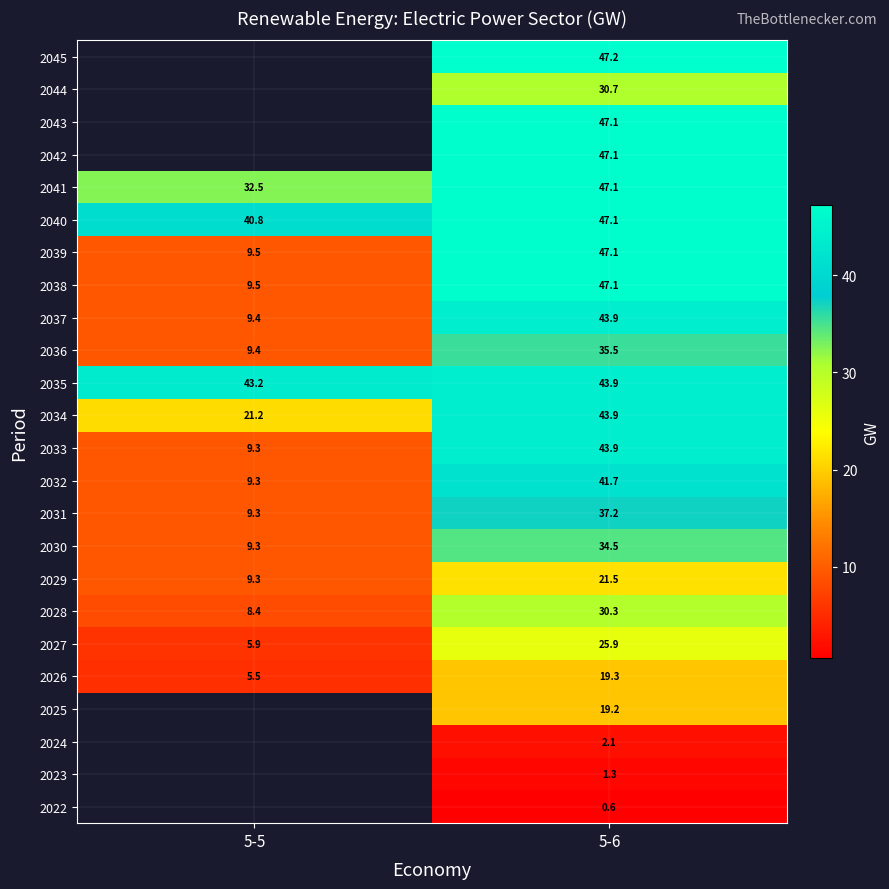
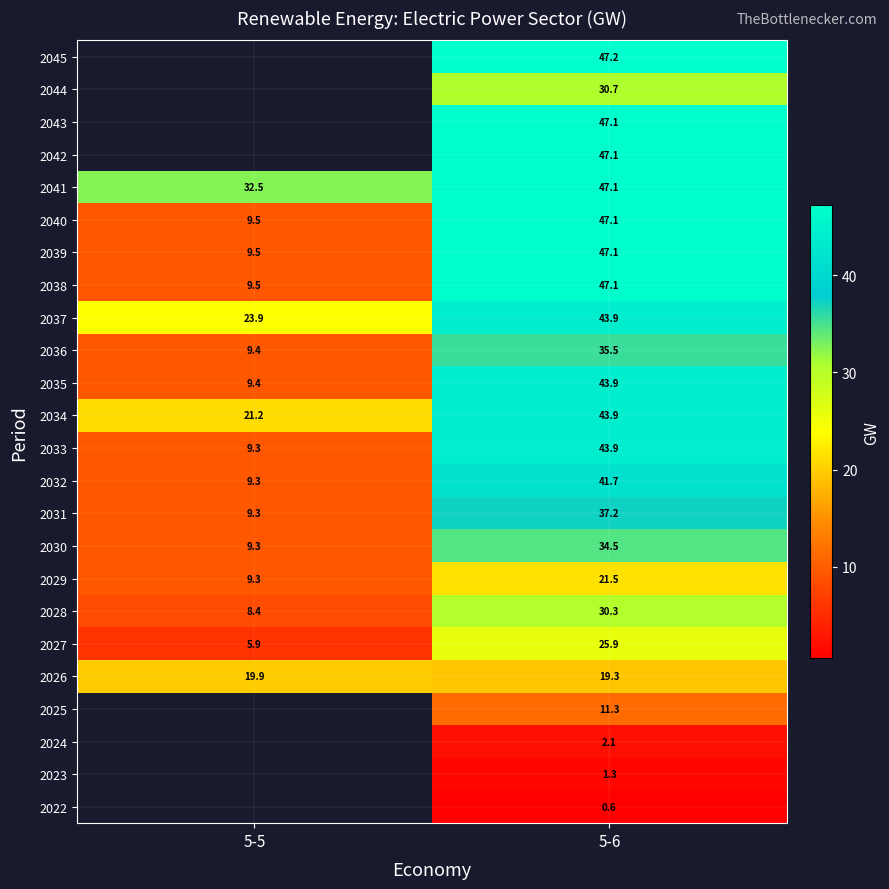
2040, 5-5: 40.8 -> 9.5
2037, 5-5: 9.4 -> 23.9
2035, 5-5: 43.2 -> 9.4
2026, 5-5: 5.5 -> 19.9
2025, 5-6: 19.2 -> 11.3
